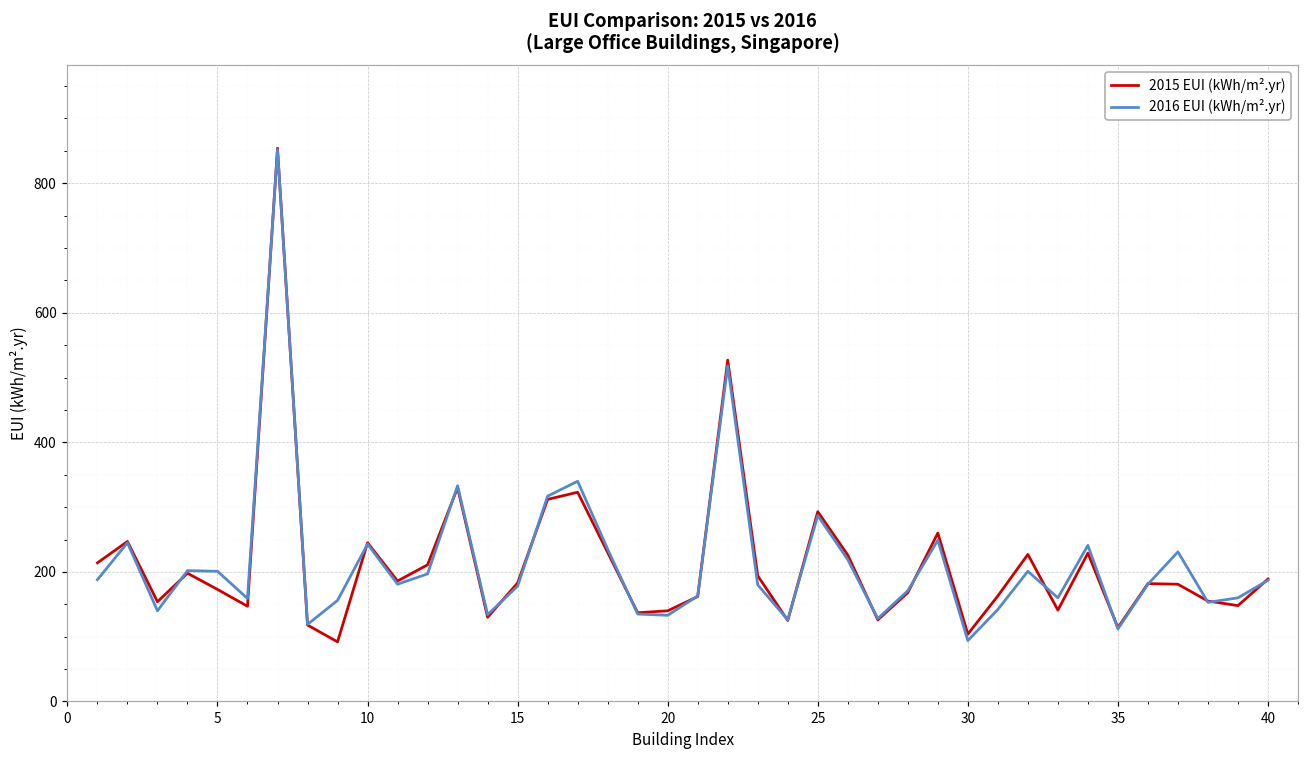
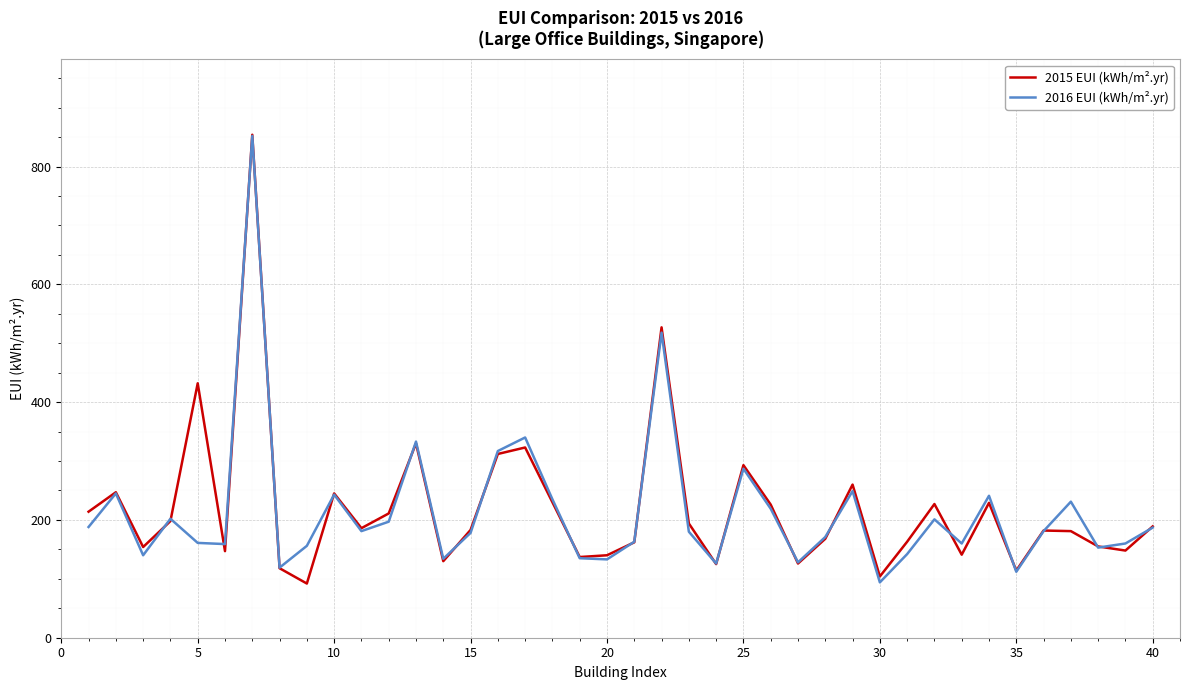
2015 EUI (kWh/m².yr), 5: 170 -> 430
2016 EUI (kWh/m².yr), 5: 200 -> 160
